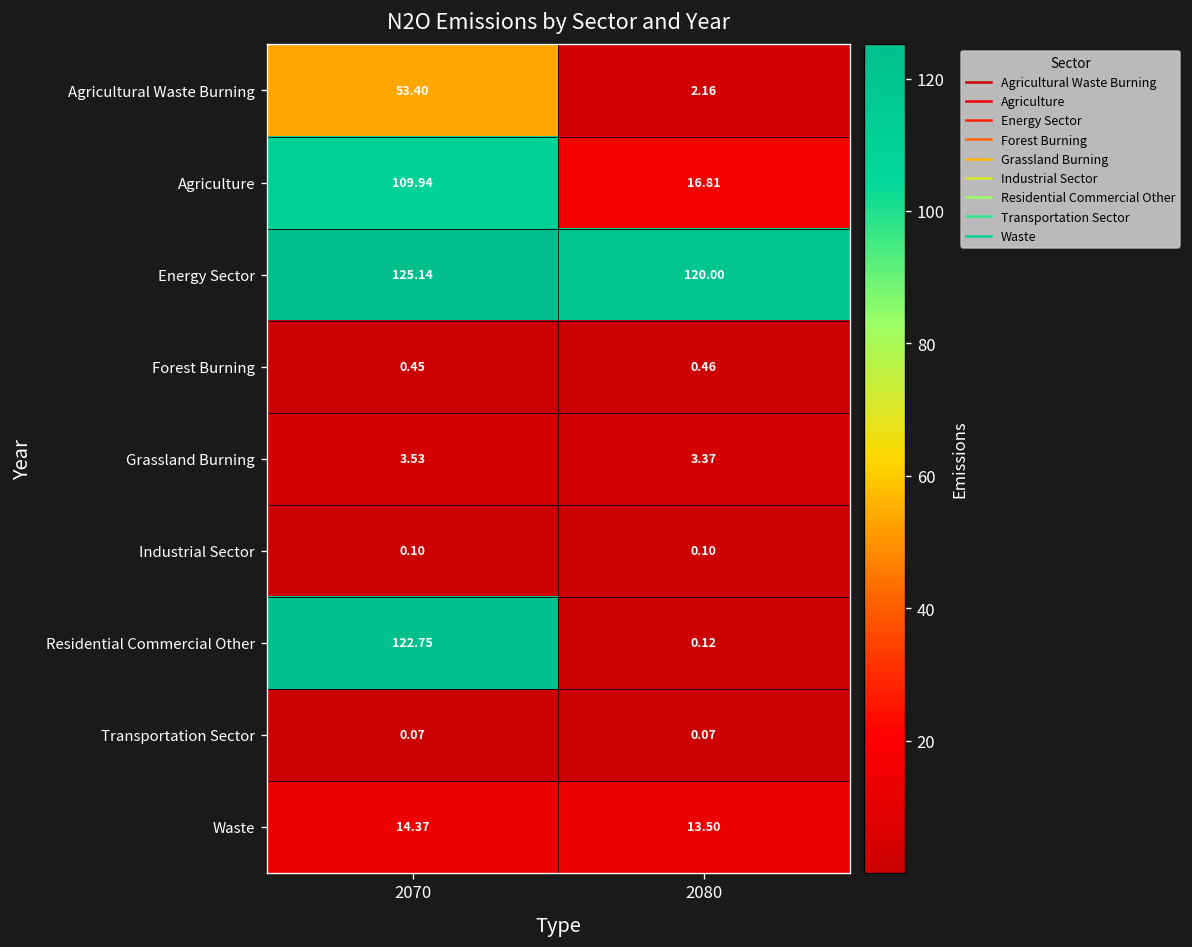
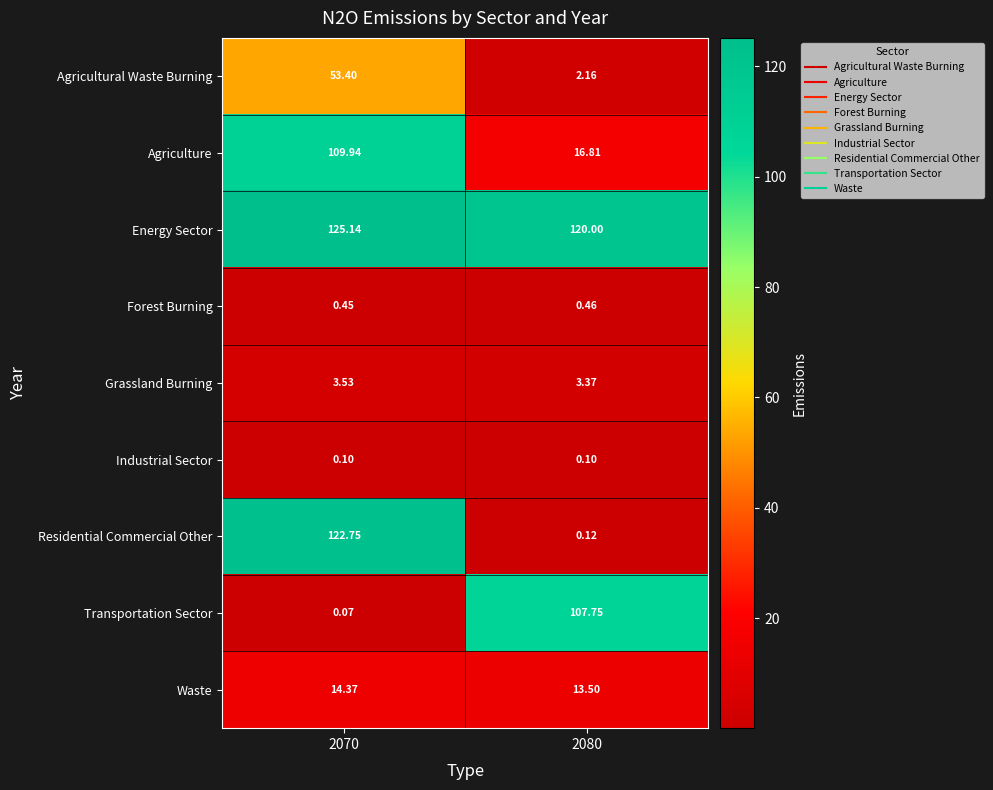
Transportation Sector, 2080: 0.07 -> 107.75
